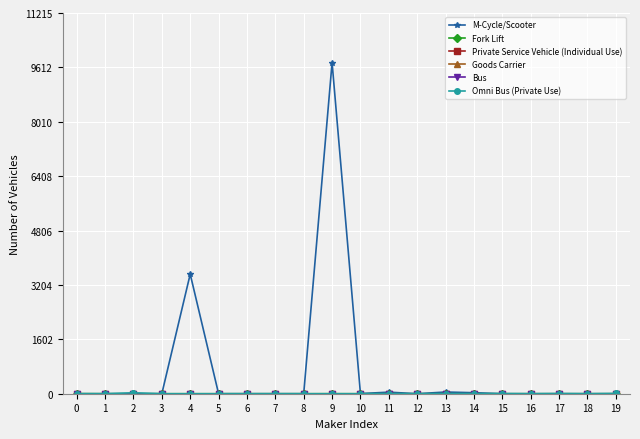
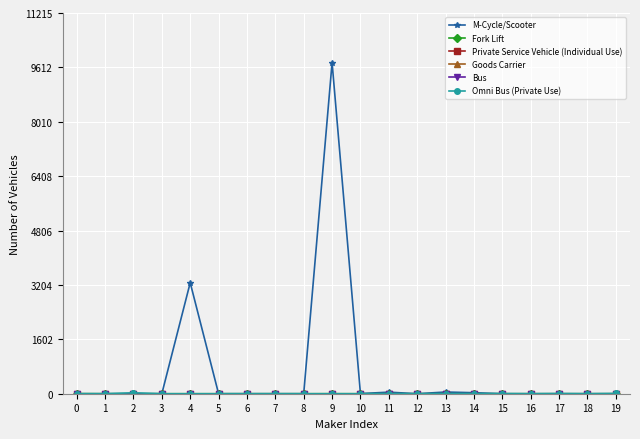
M-Cycle/Scooter, 4: 3500 -> 3300
